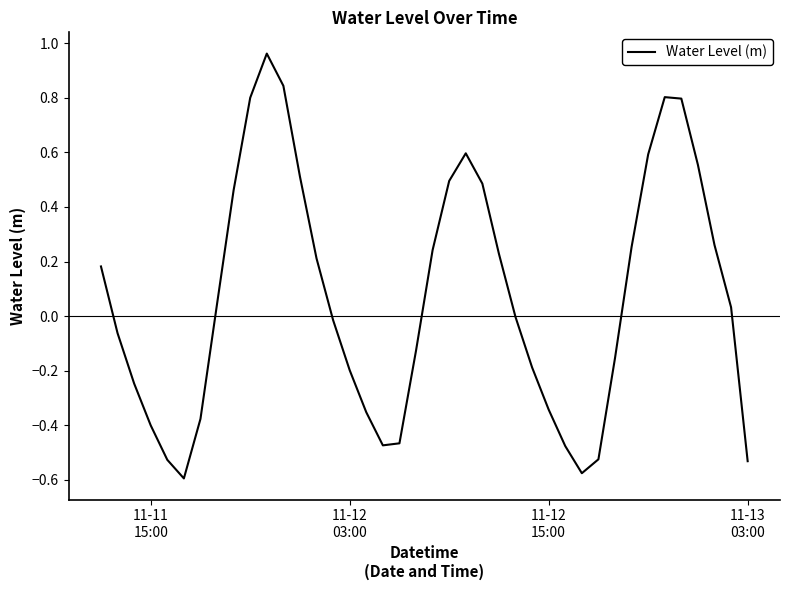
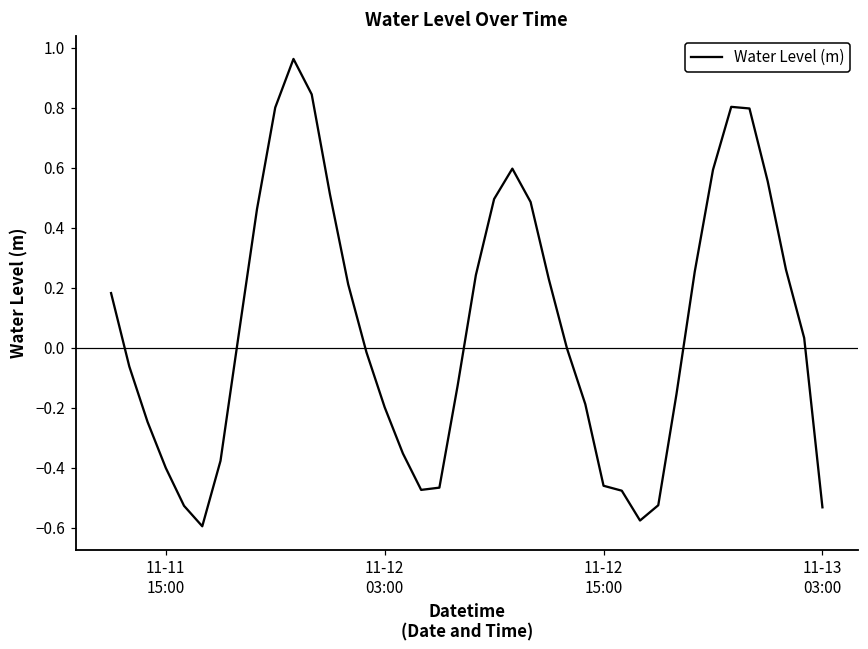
11-12 15:00: -0.34 -> -0.46
